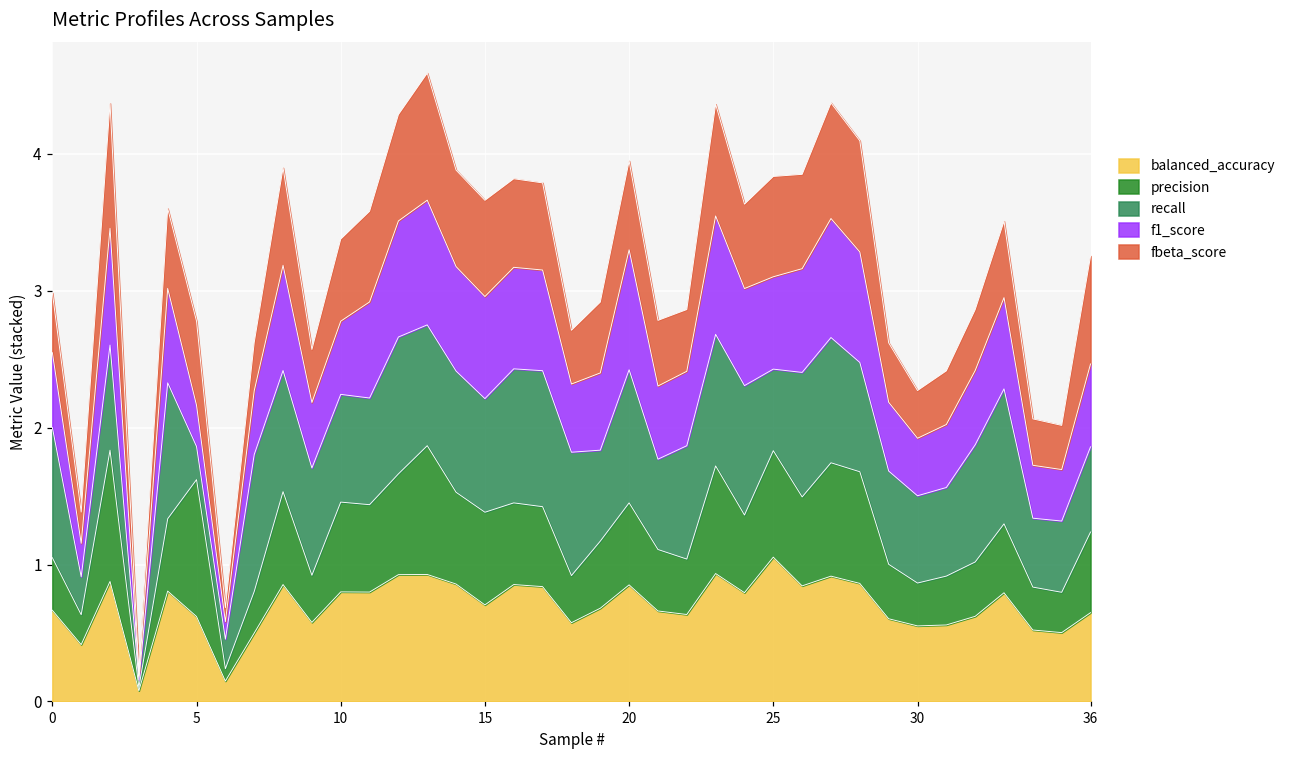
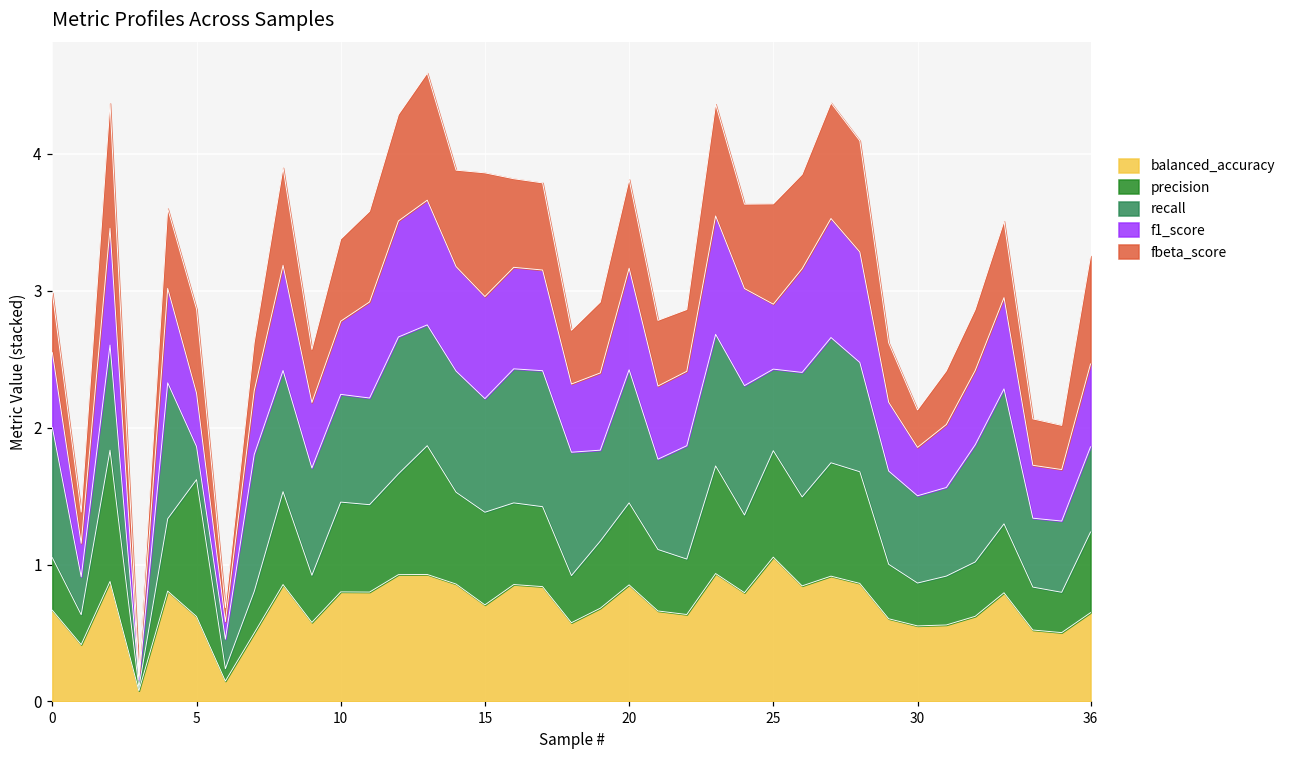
f1_score, 5: 0.30 -> 0.39
fbeta_score, 15: 0.70 -> 0.90
f1_score, 20: 0.88 -> 0.74
f1_score, 25: 0.67 -> 0.47
f1_score, 30: 0.42 -> 0.35
fbeta_score, 30: 0.35 -> 0.27
